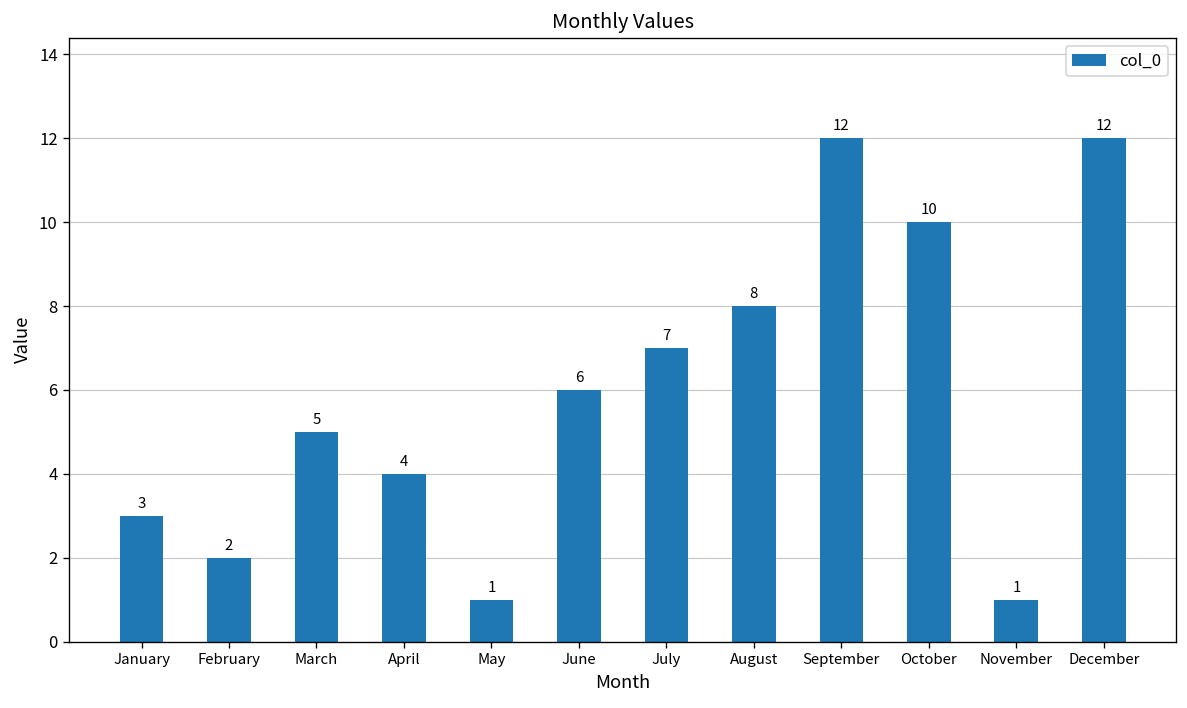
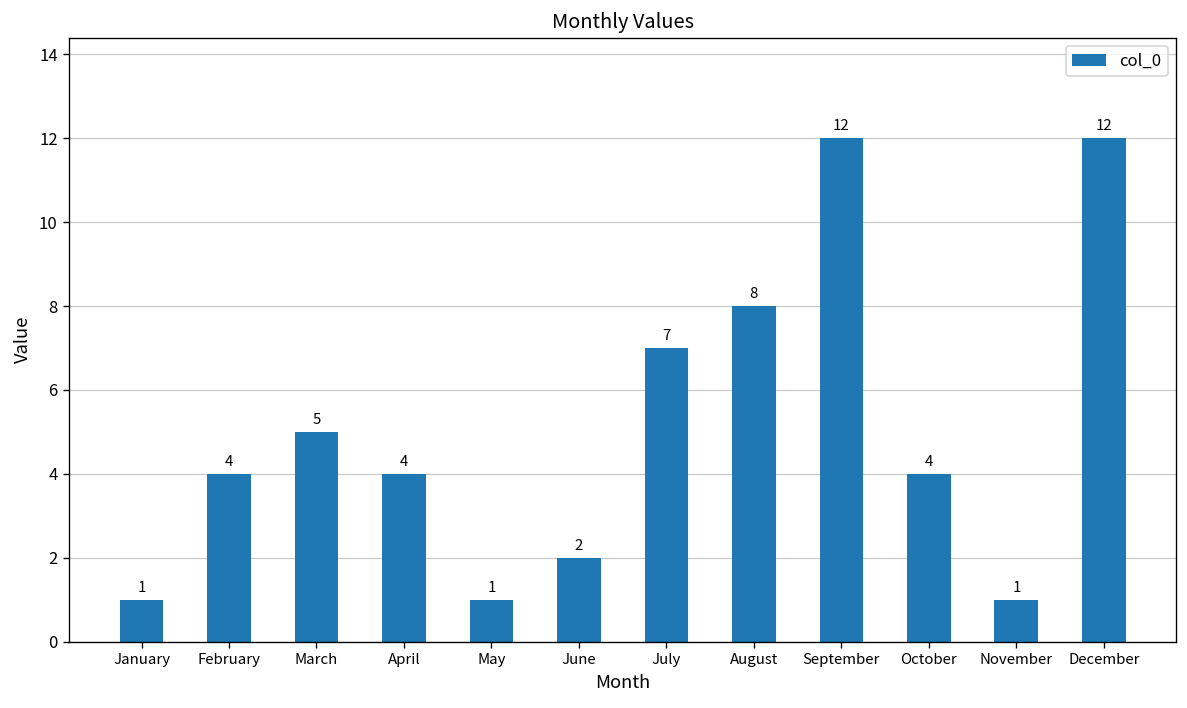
January: 3 -> 1
February: 2 -> 4
June: 6 -> 2
October: 10 -> 4
